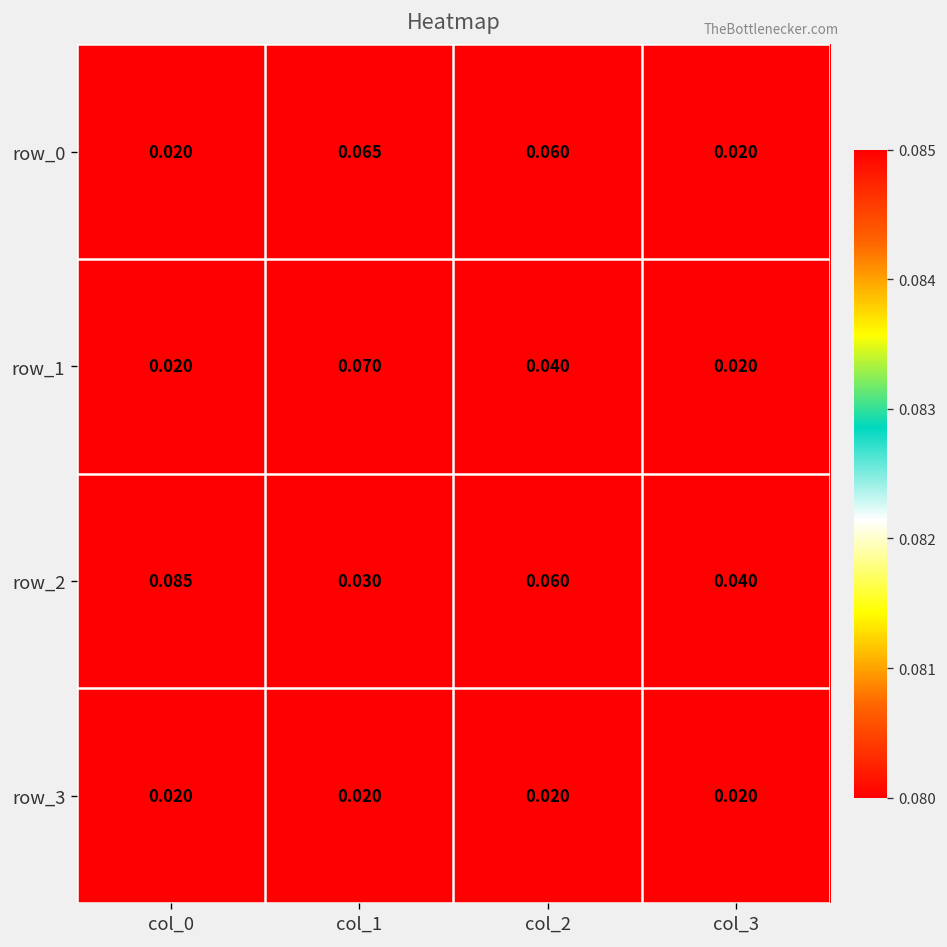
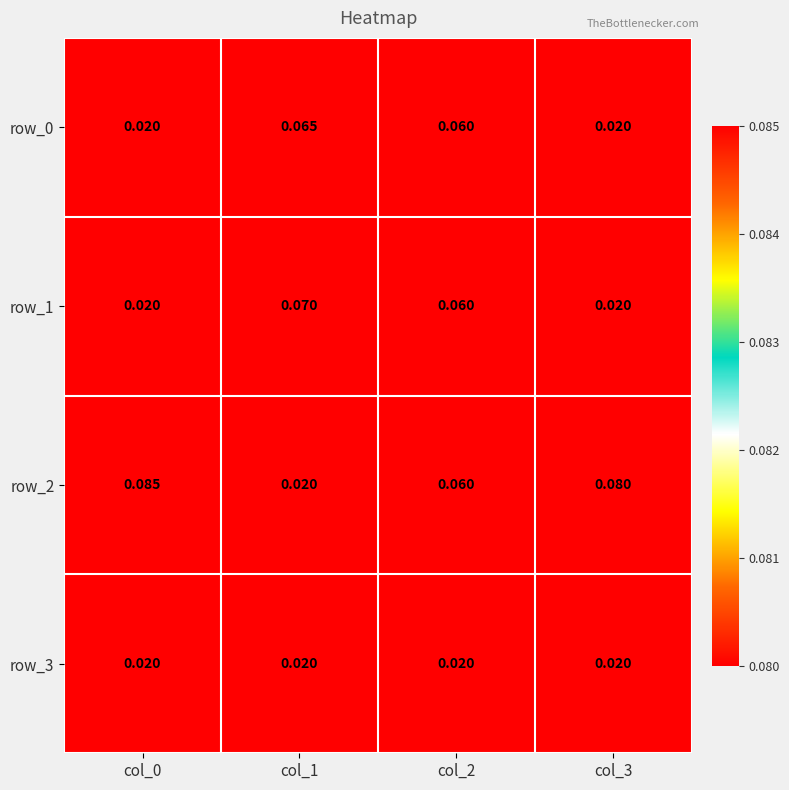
row_1, col_2: 0.040 -> 0.060
row_2, col_1: 0.030 -> 0.020
row_2, col_3: 0.040 -> 0.080
